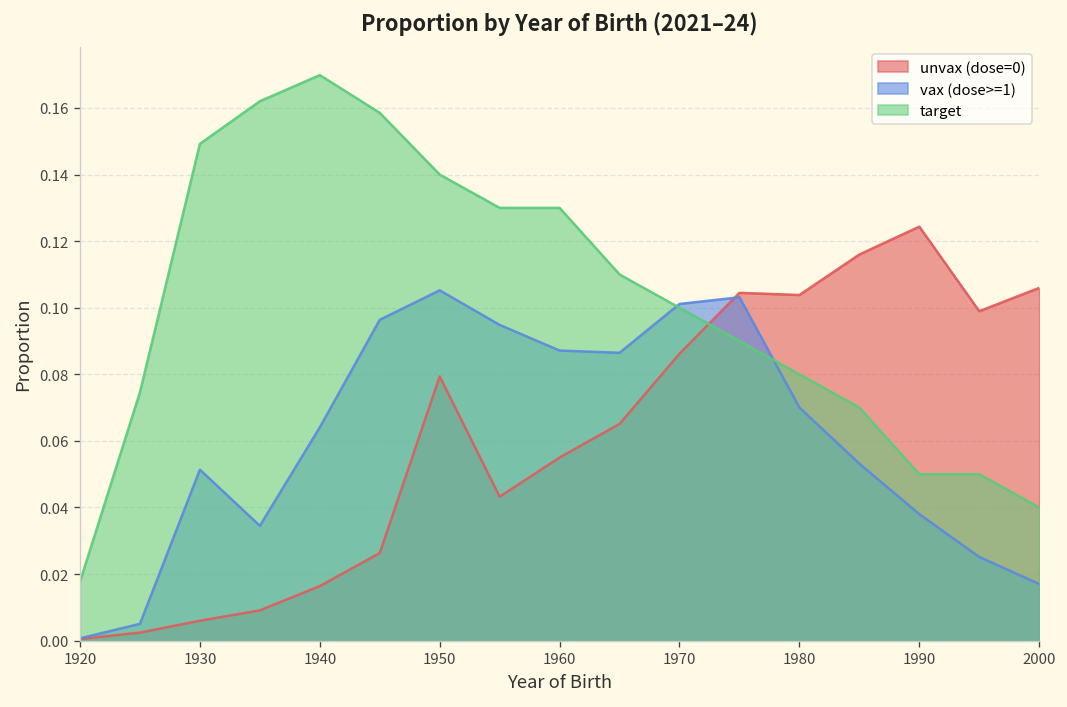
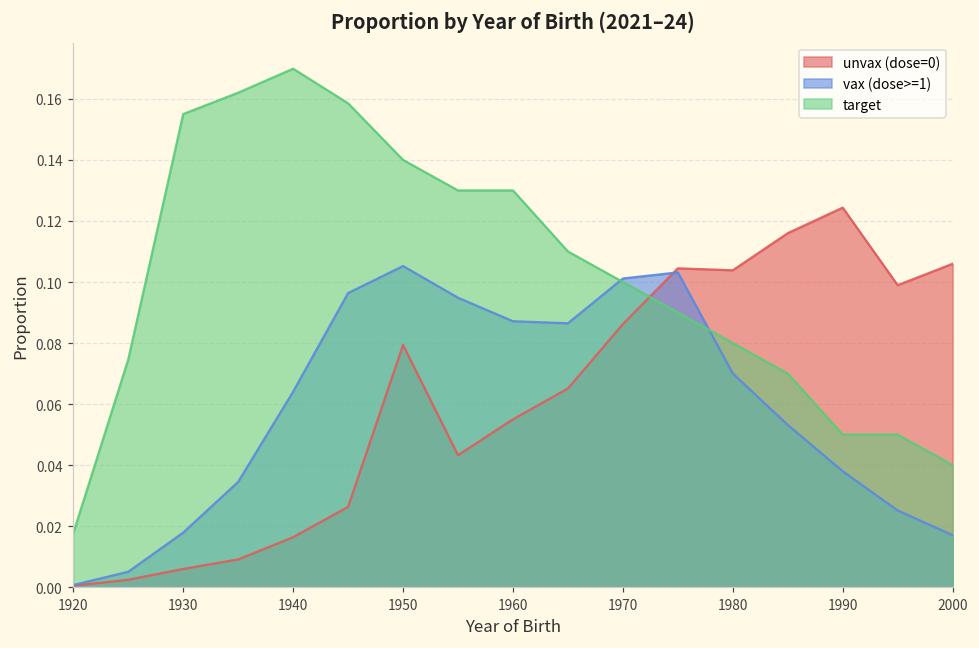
vax (dose>=1), 1930: 0.051 -> 0.018
target, 1930: 0.149 -> 0.155
